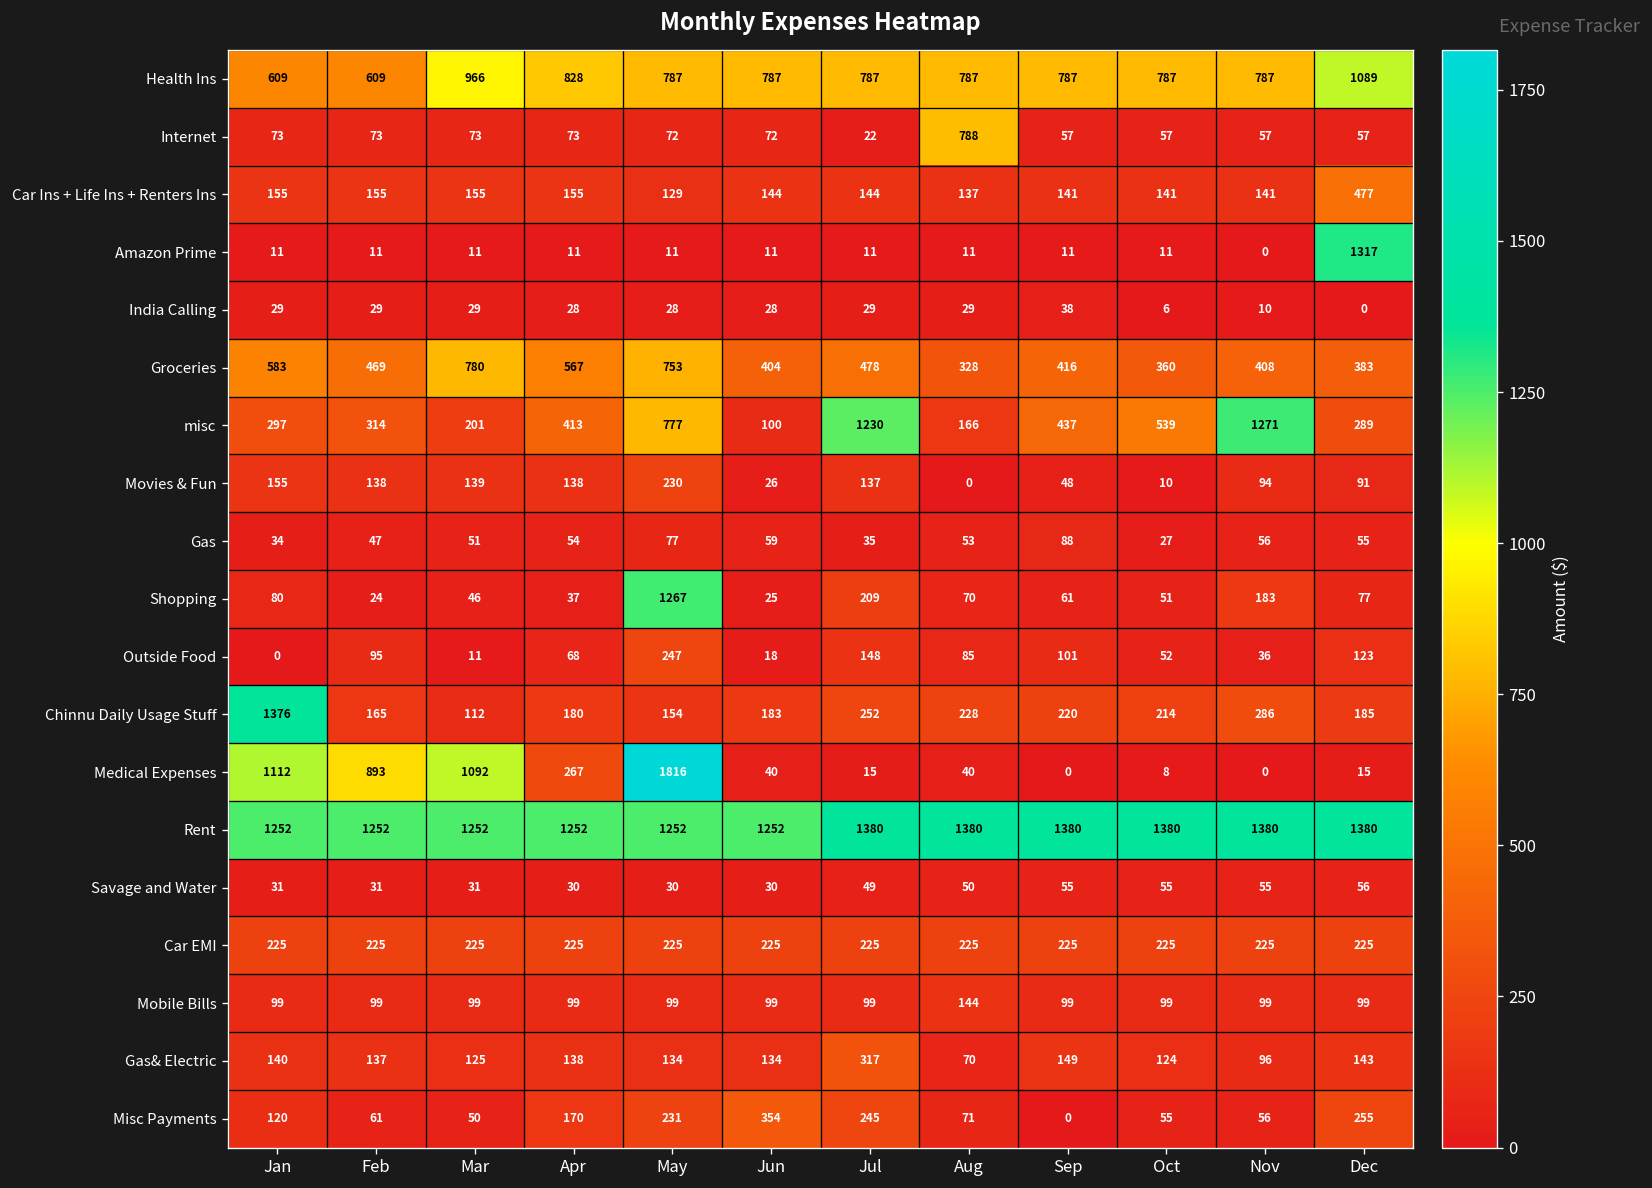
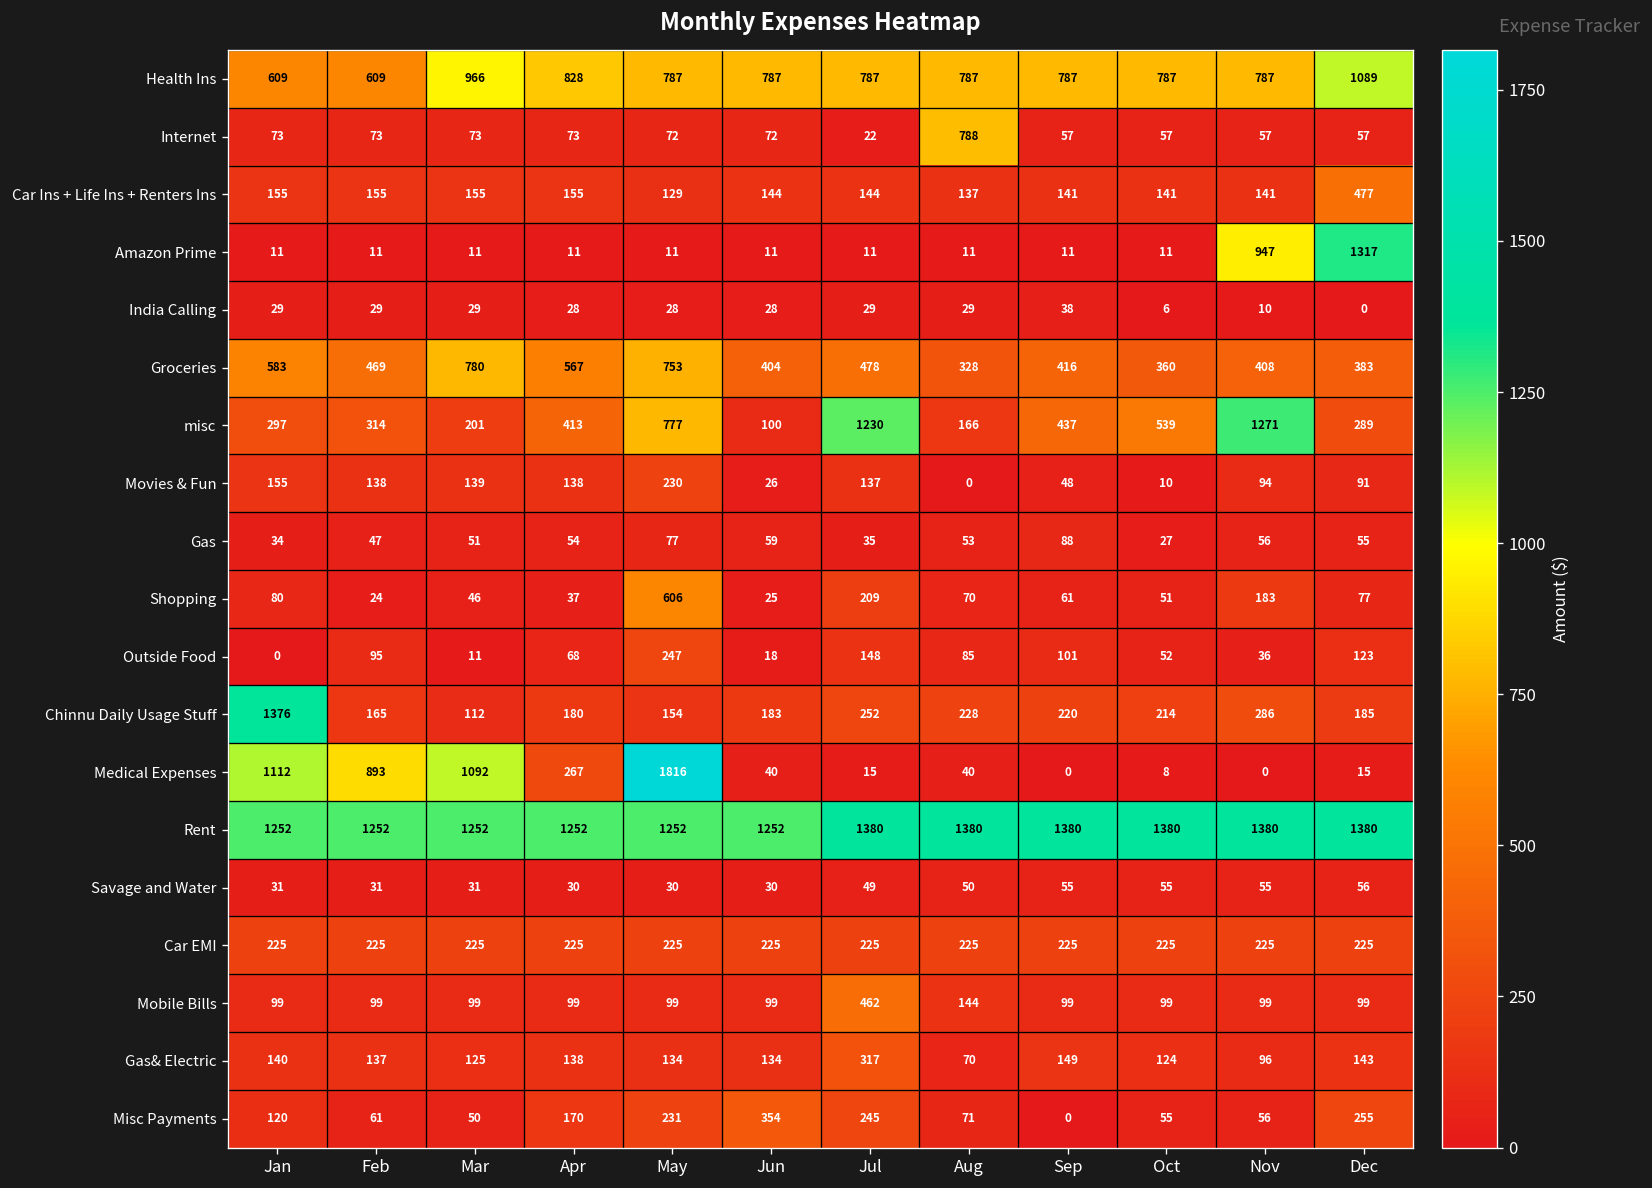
Amazon Prime, Nov: 0 -> 947
Shopping, May: 1267 -> 606
Mobile Bills, Jul: 99 -> 462
